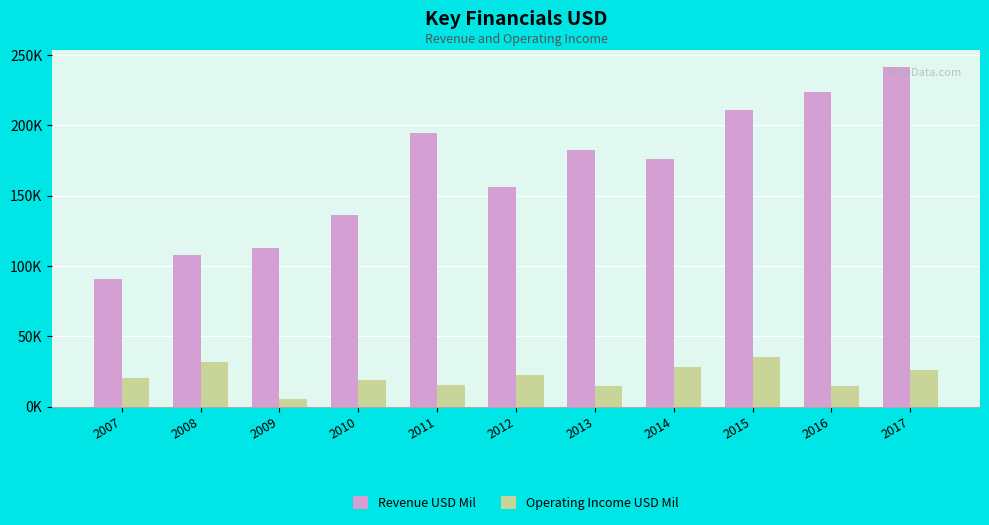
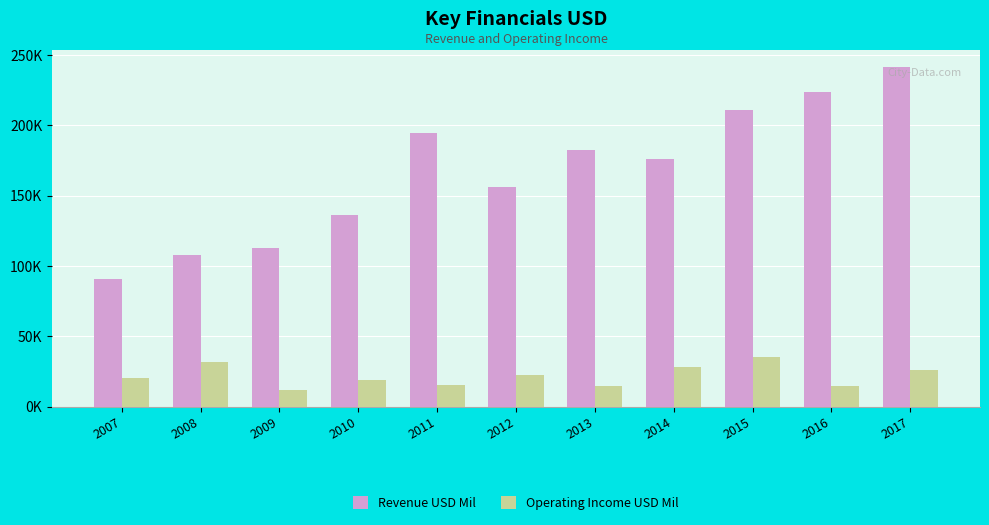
Operating Income USD Mil, 2009: 5000 -> 12000
